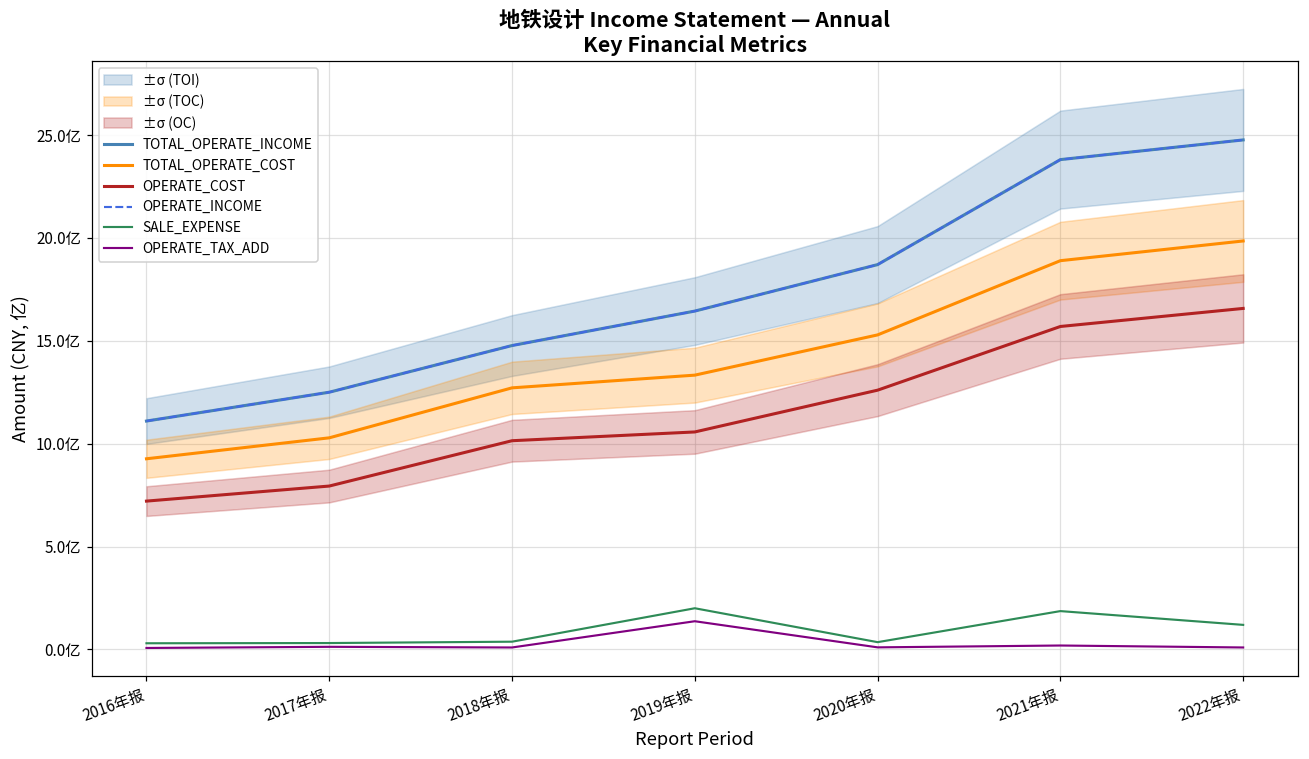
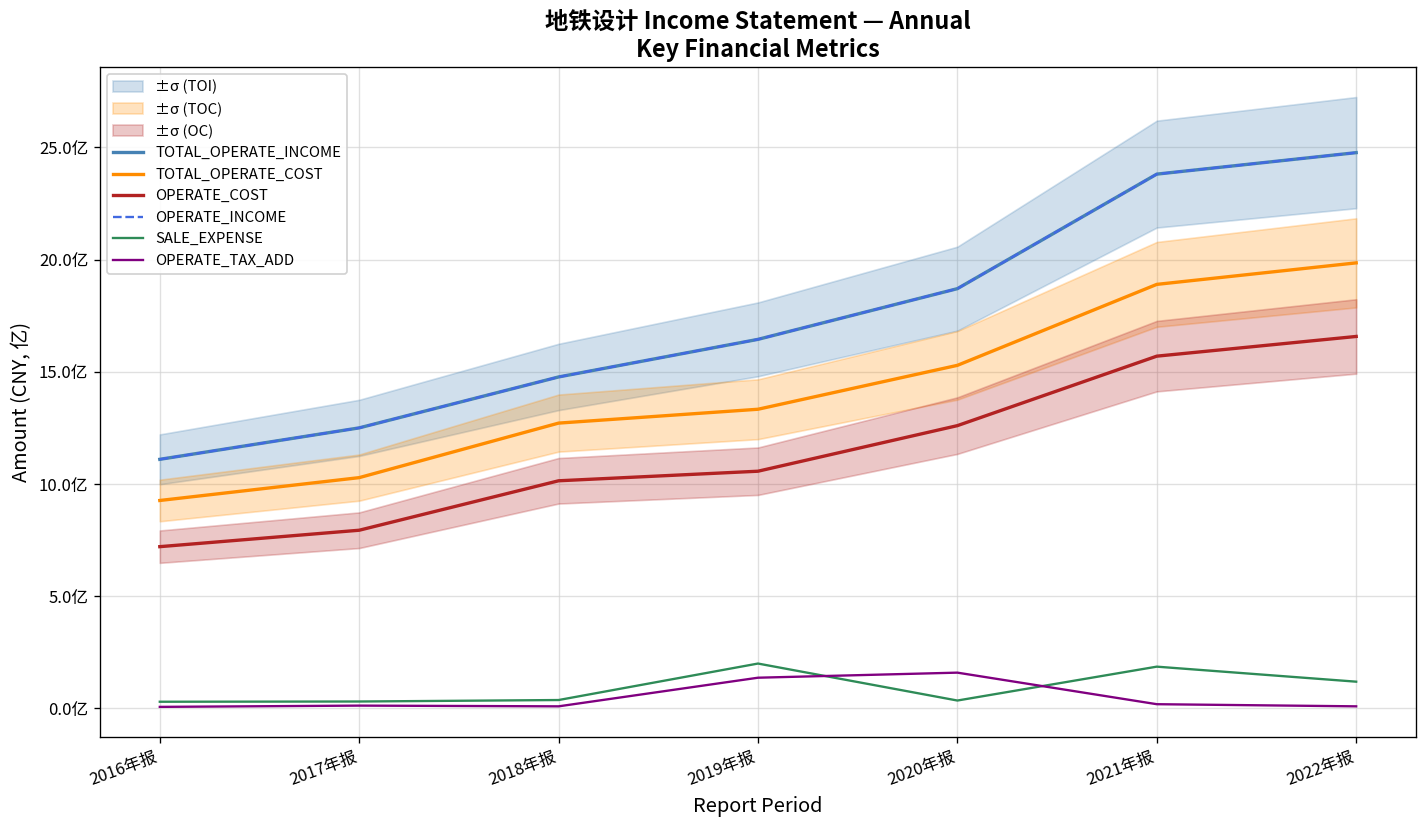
OPERATE_TAX_ADD, 2020年报: 0.1亿 -> 1.6亿
